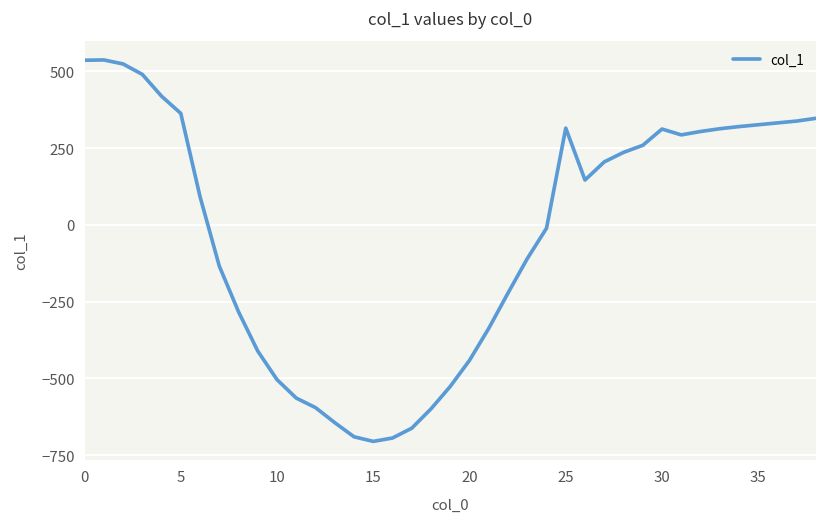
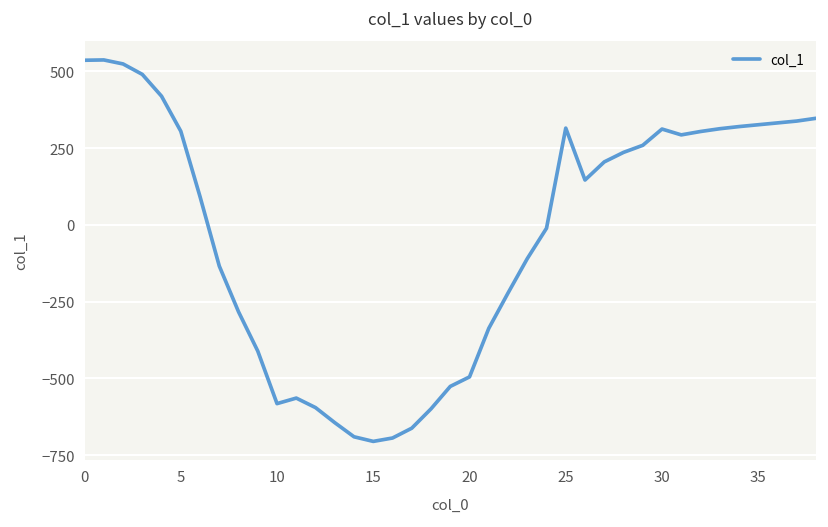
5: 360 -> 310
10: -500 -> -580
20: -440 -> -500
